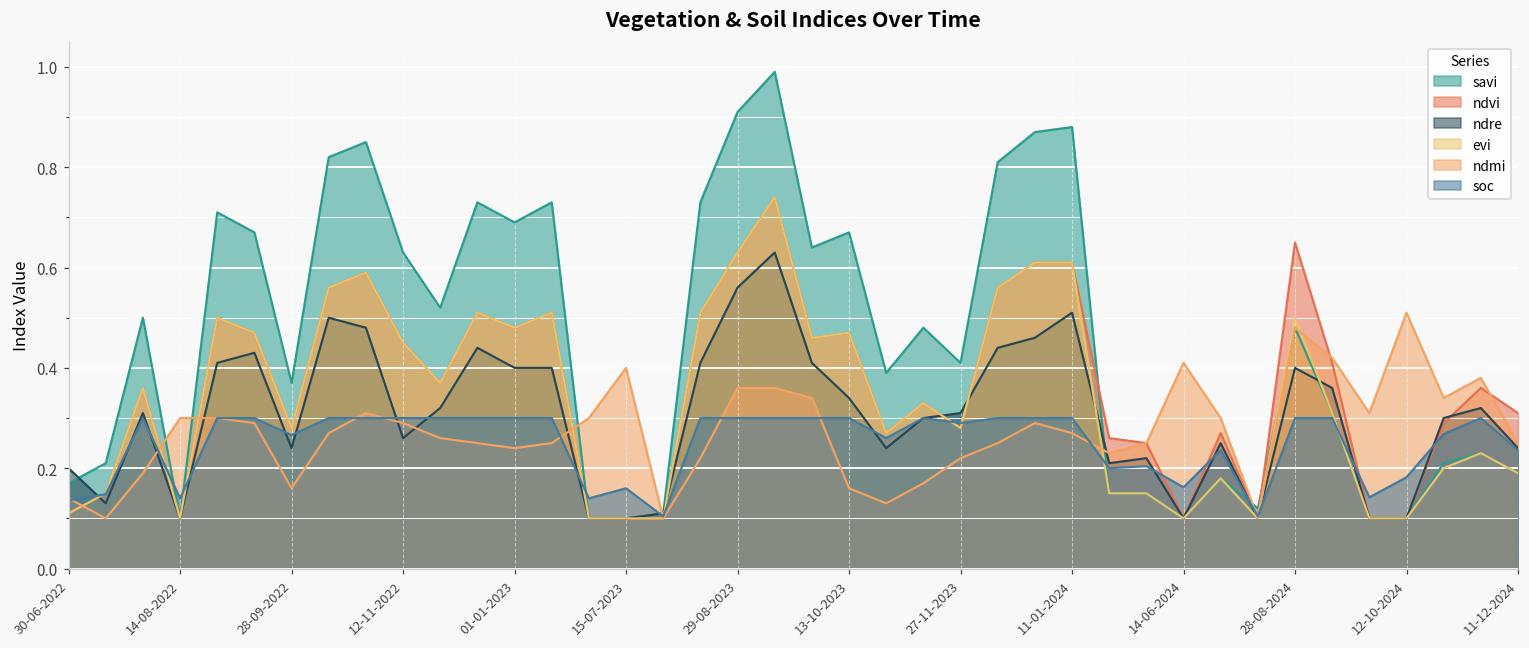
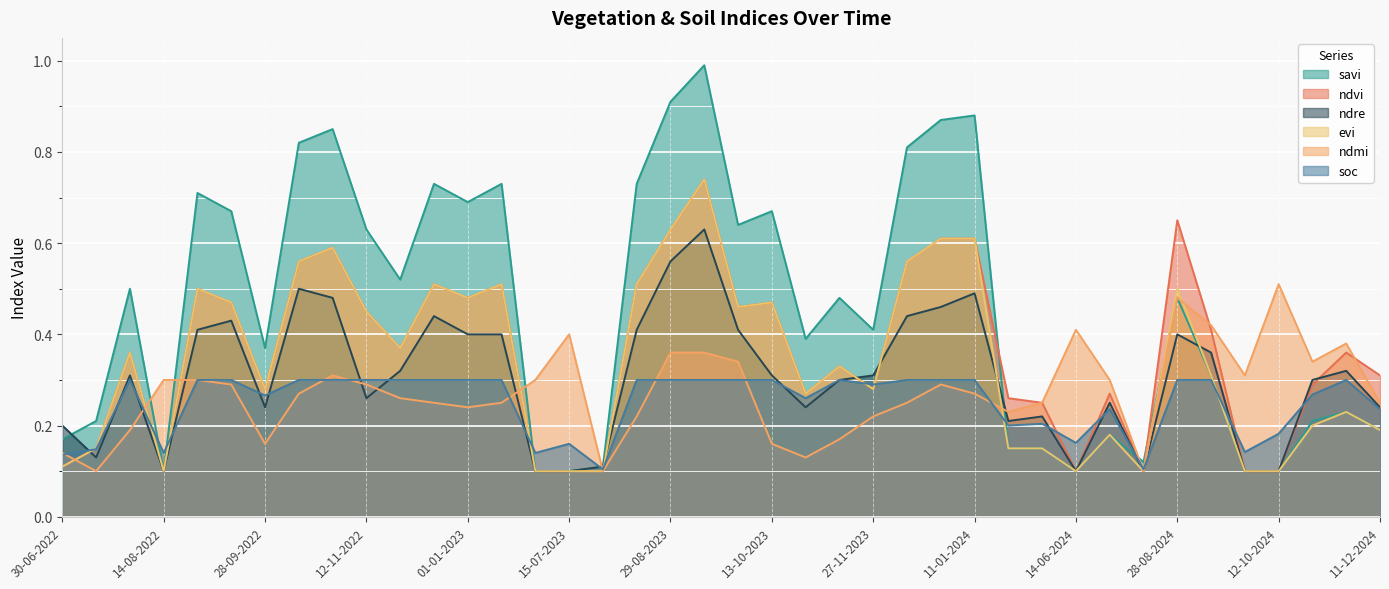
ndre, 13-10-2023: 0.34 -> 0.31
ndre, 11-01-2024: 0.51 -> 0.49
